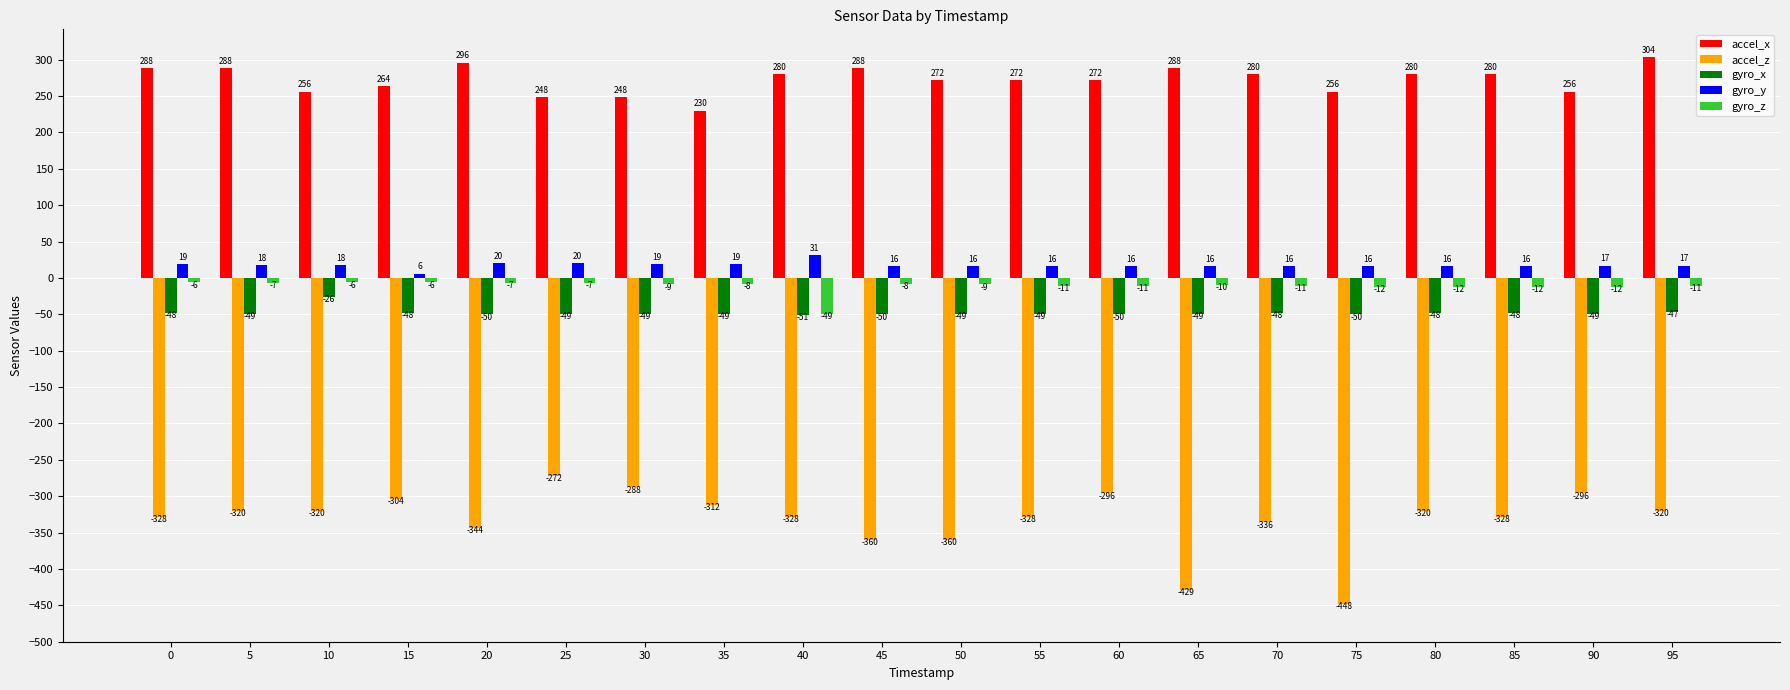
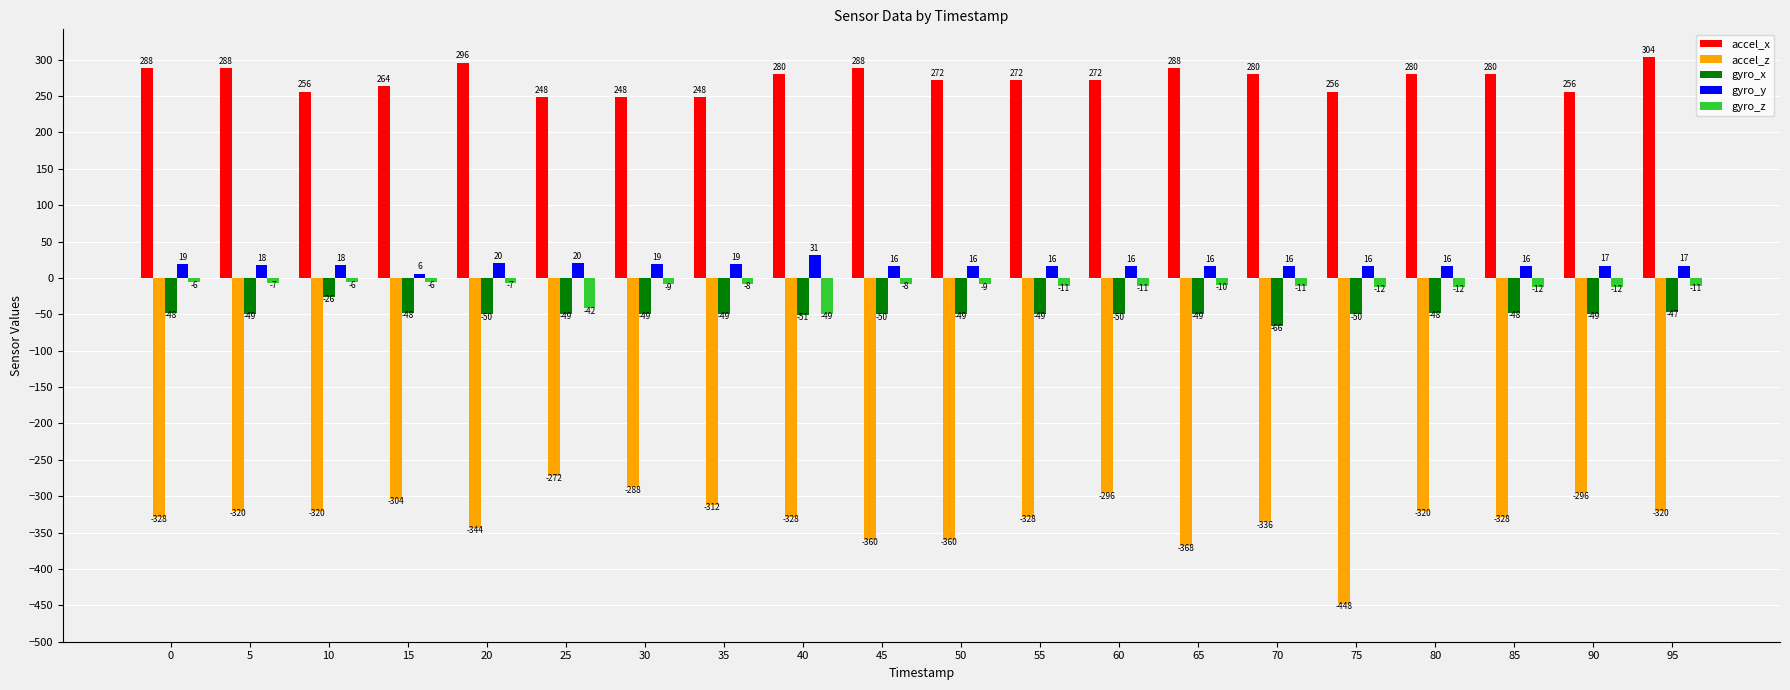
gyro_z, 25: -7 -> -42
accel_x, 35: 230 -> 248
accel_z, 65: -429 -> -368
gyro_x, 70: -48 -> -66
